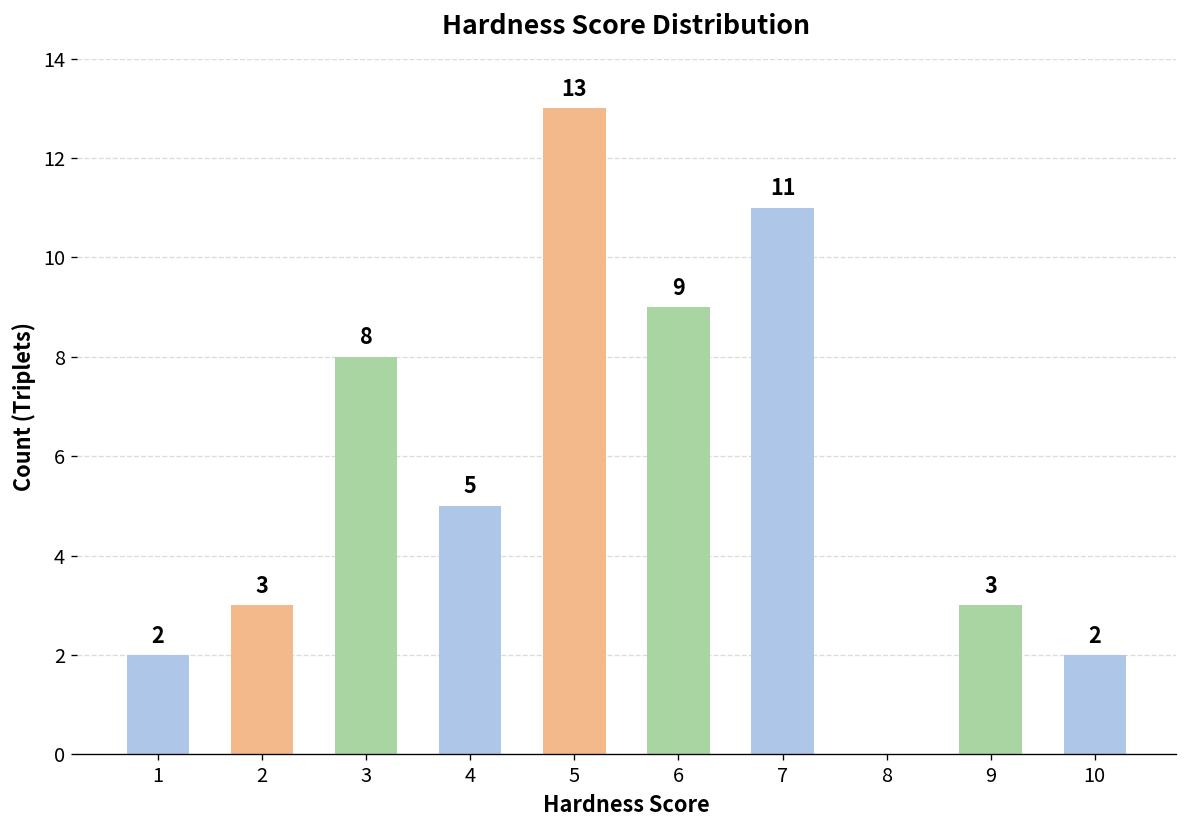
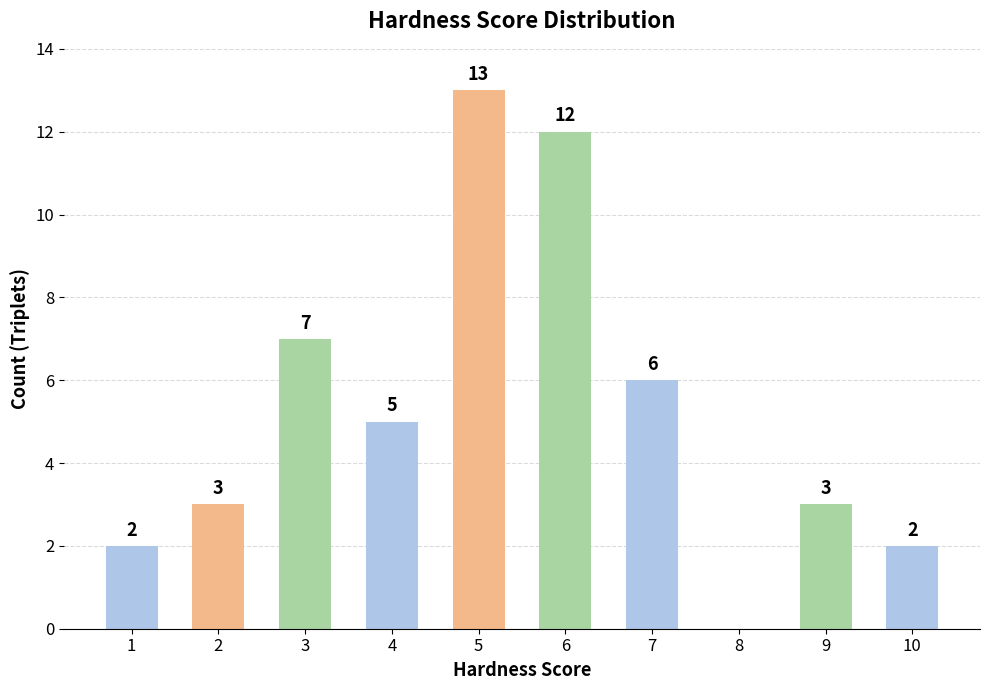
3: 8 -> 7
6: 9 -> 12
7: 11 -> 6
